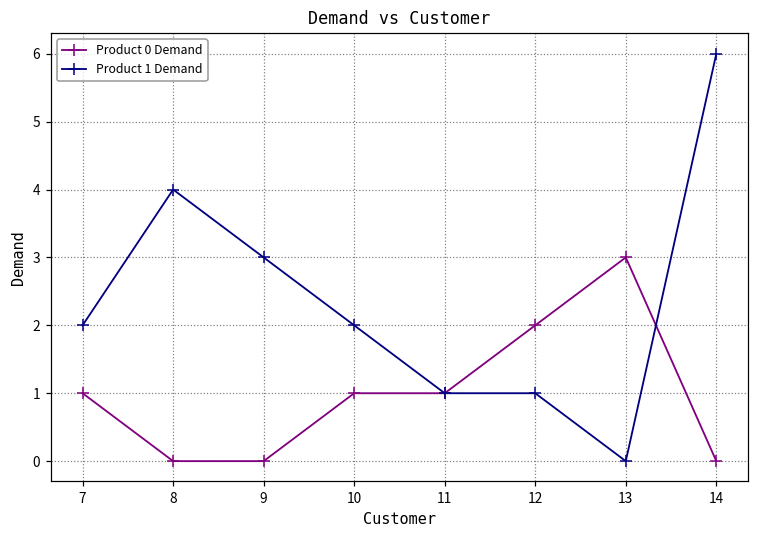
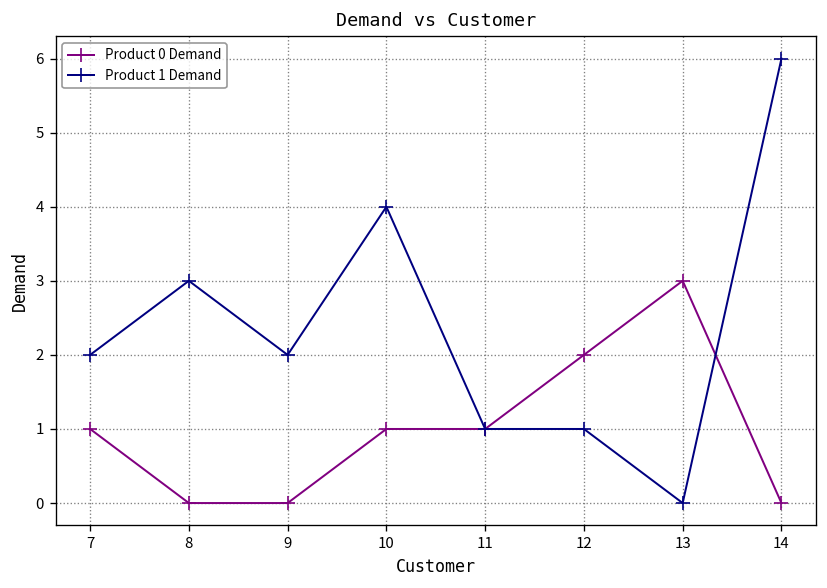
Product 1 Demand, 8: 4 -> 3
Product 1 Demand, 9: 3 -> 2
Product 1 Demand, 10: 2 -> 4
